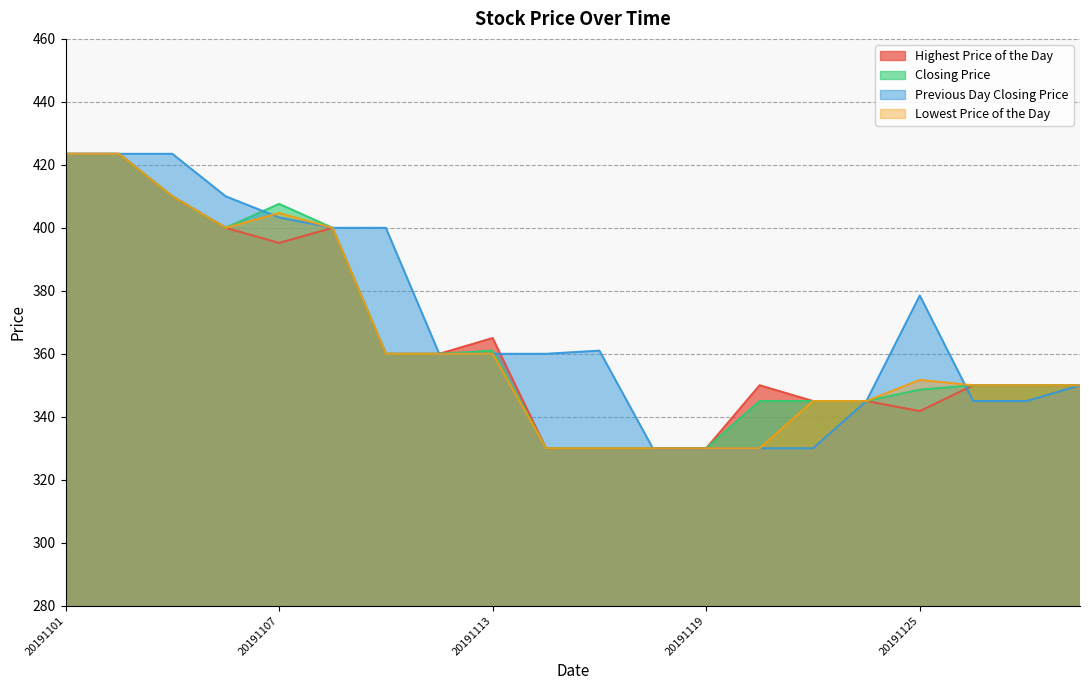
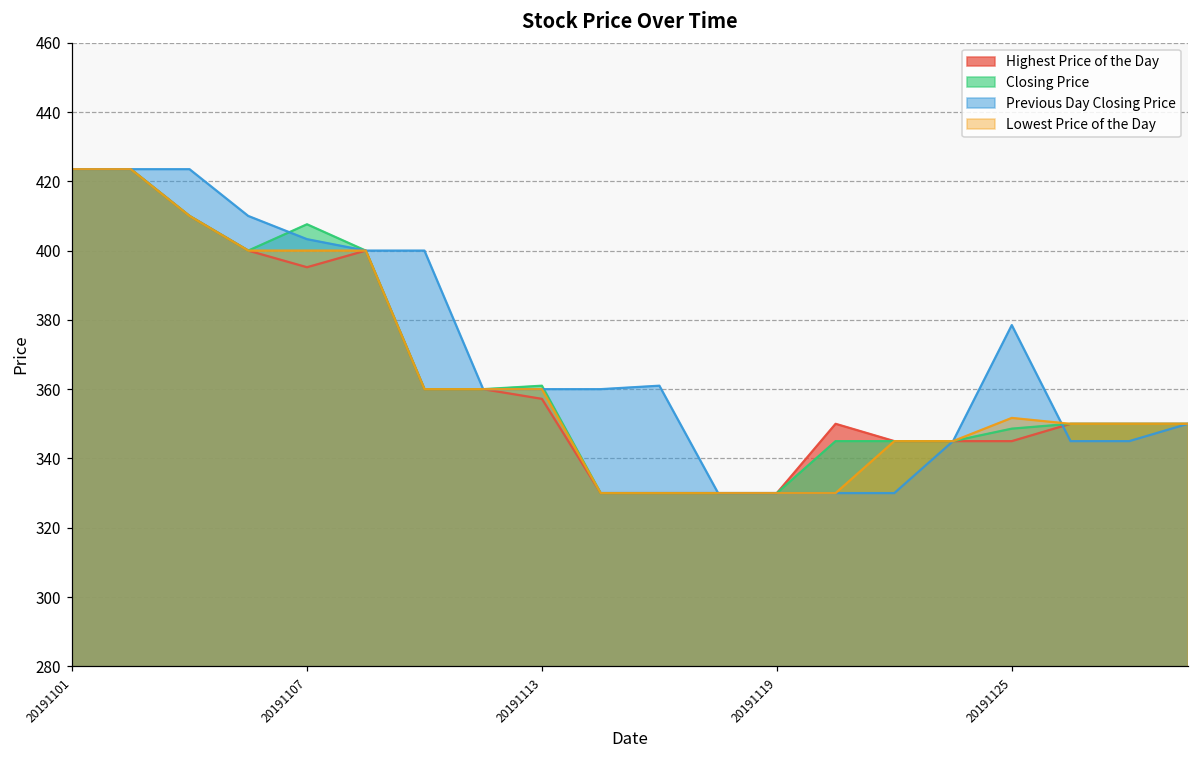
Lowest Price of the Day, 20191107: 405 -> 400
Highest Price of the Day, 20191113: 365 -> 357
Highest Price of the Day, 20191125: 342 -> 345
